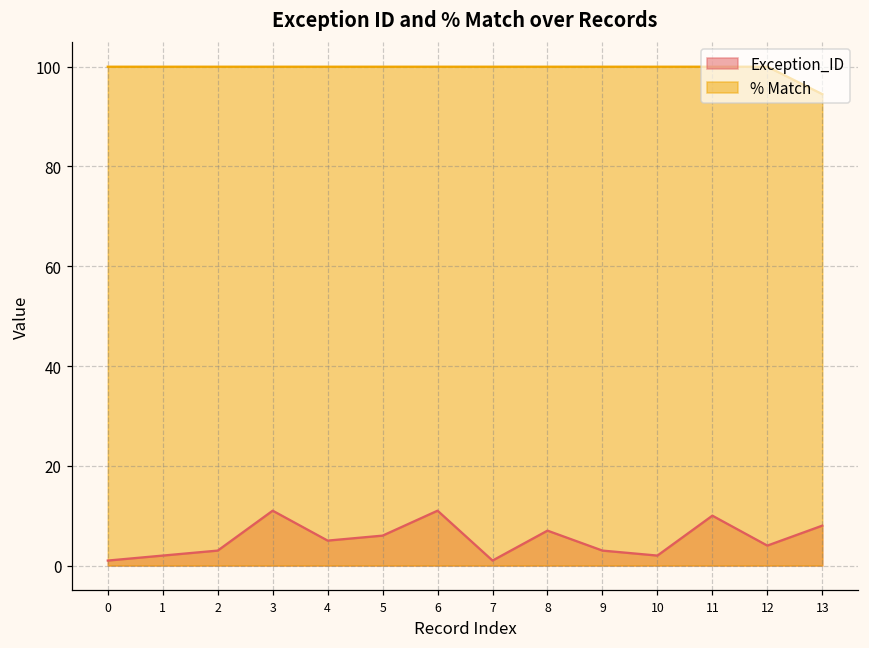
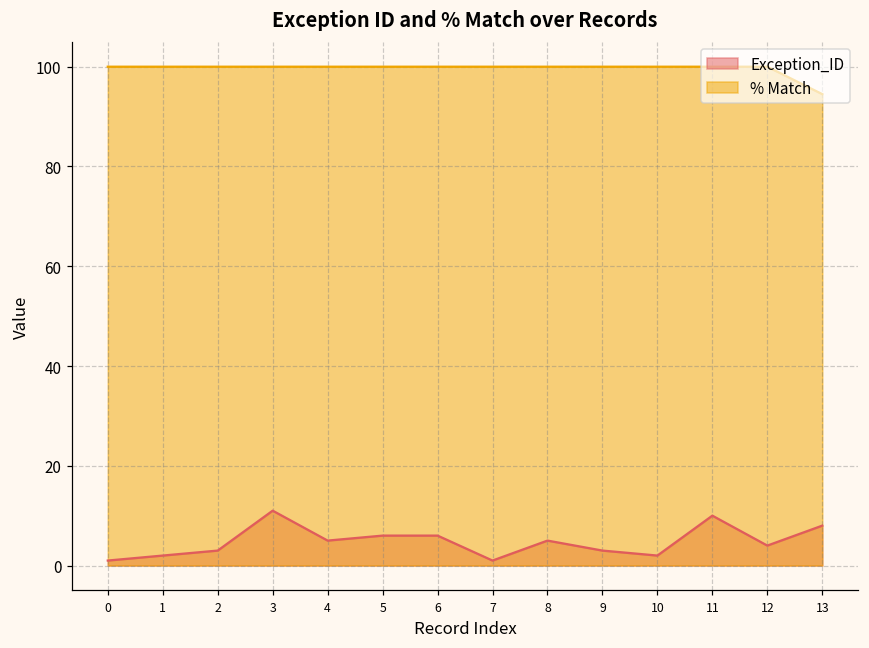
Exception_ID, 6: 11 -> 6
Exception_ID, 8: 7 -> 5
